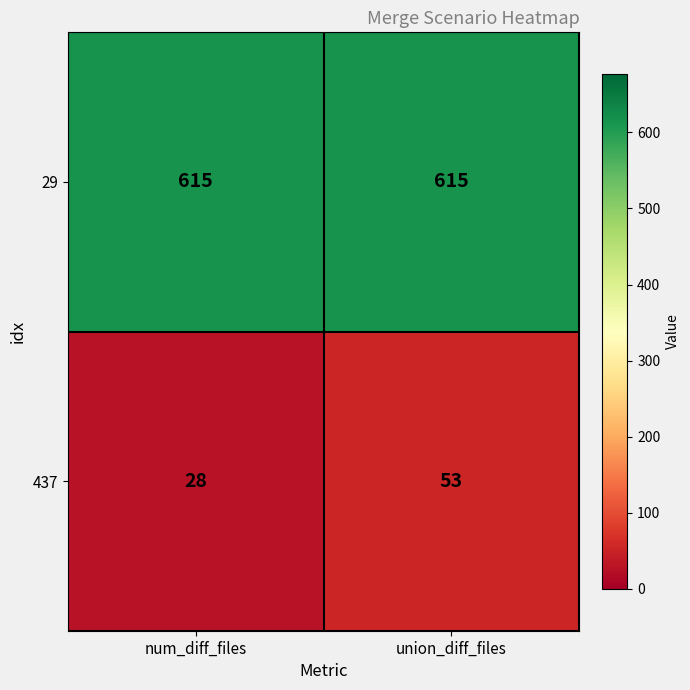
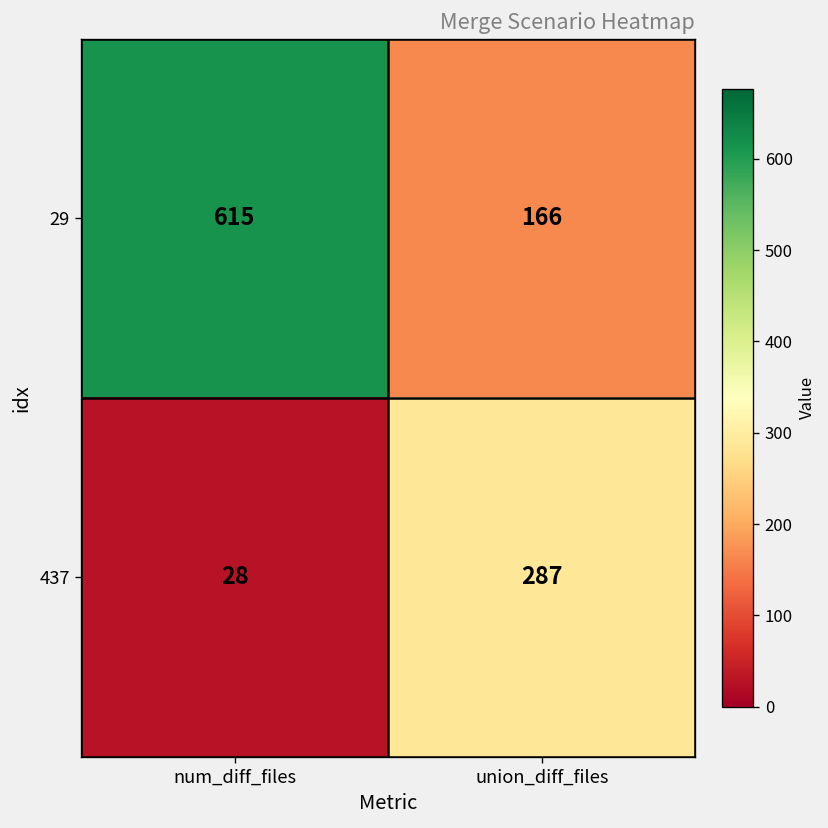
29, union_diff_files: 615 -> 166
437, union_diff_files: 53 -> 287
